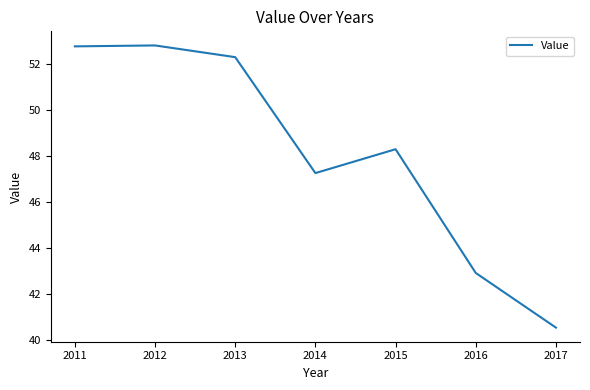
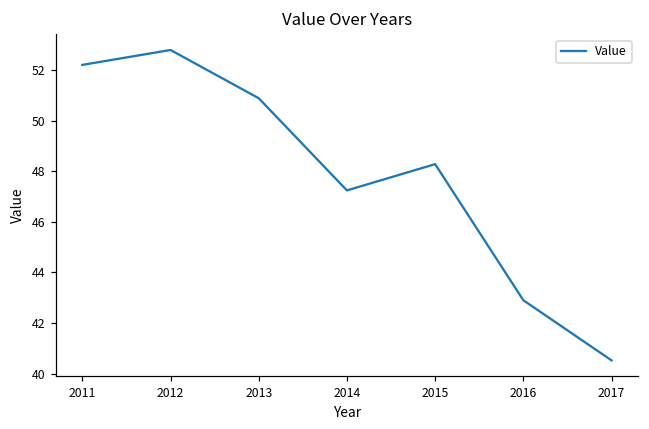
2011: 52.8 -> 52.2
2013: 52.3 -> 50.9
